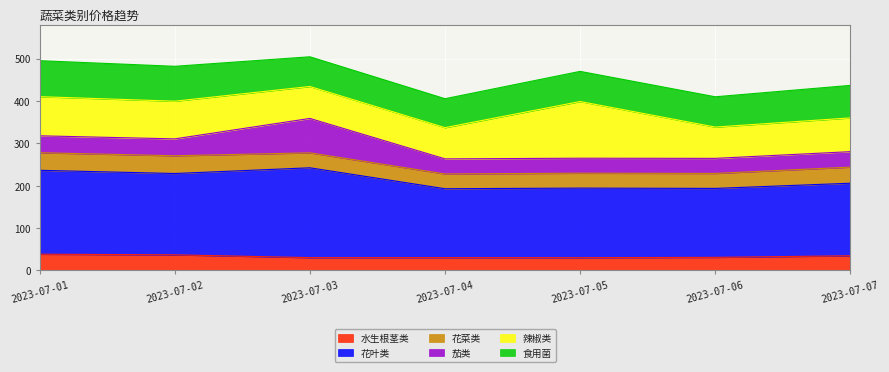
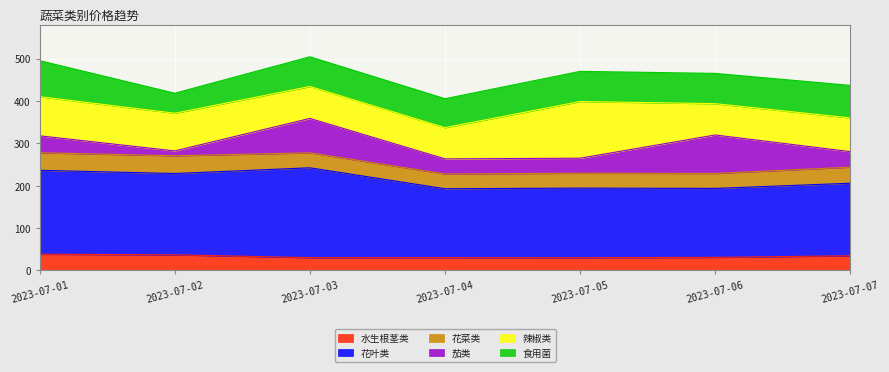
茄类, 2023-07-02: 40 -> 10
食用菌, 2023-07-02: 80 -> 50
茄类, 2023-07-06: 40 -> 90
